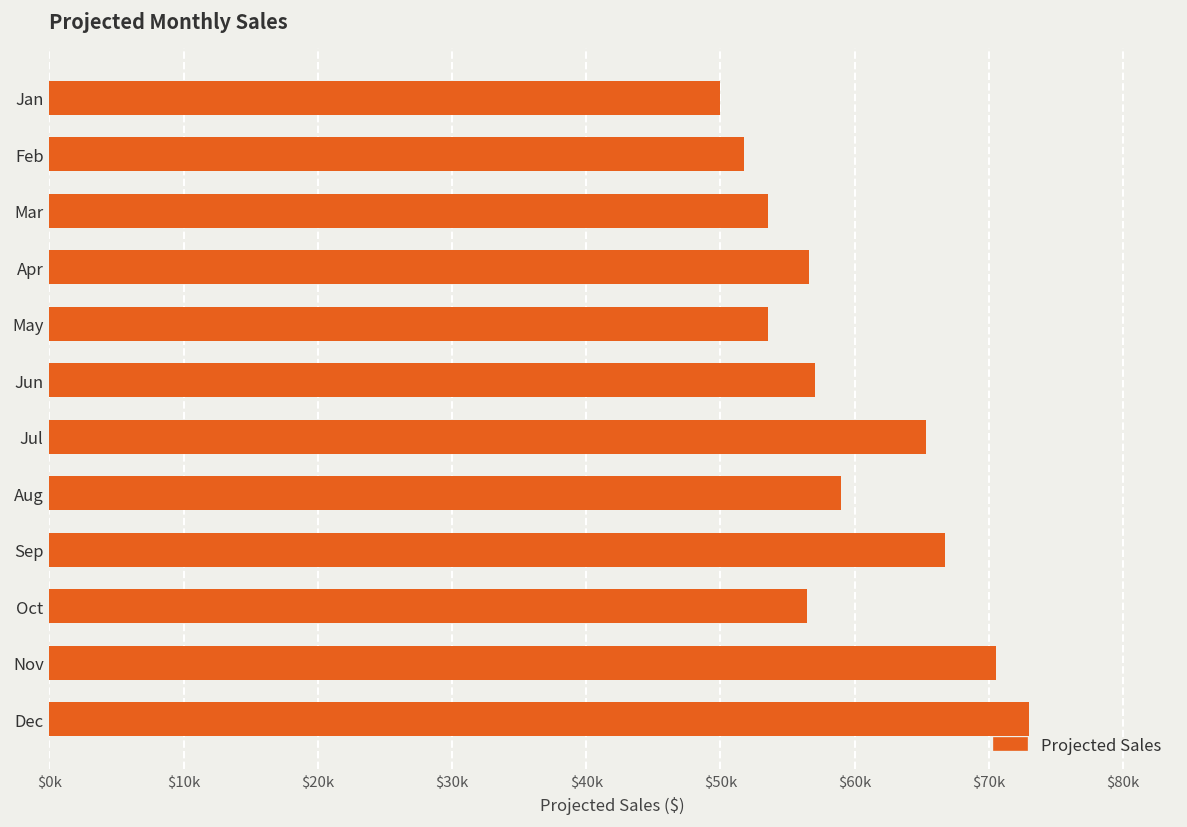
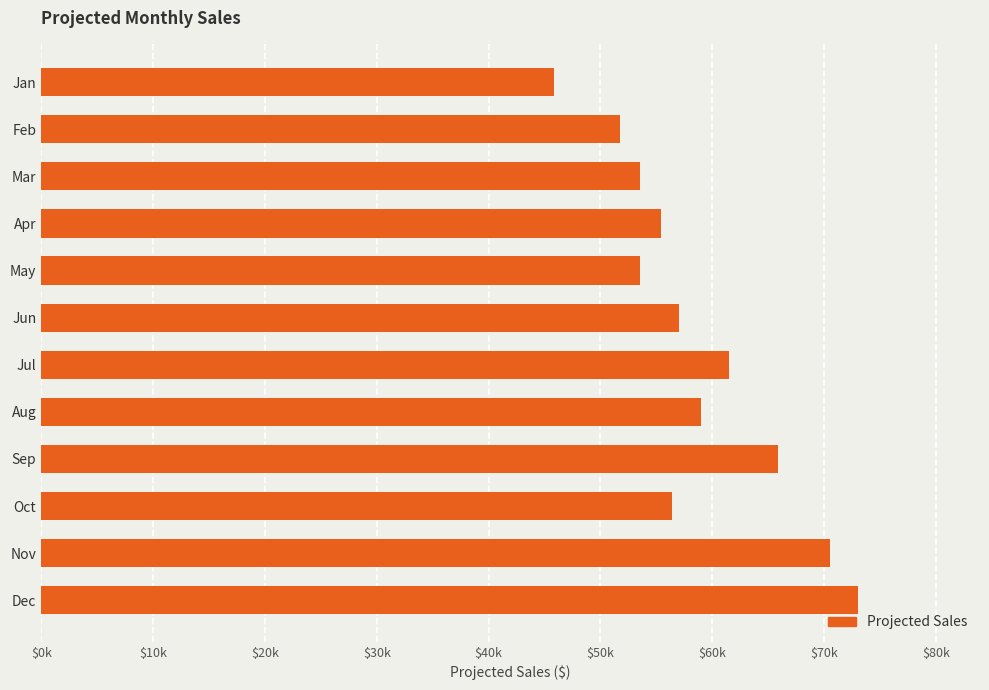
Jan: $50000 -> $45900
Apr: $56600 -> $55400
Jul: $65300 -> $61500
Sep: $66800 -> $65800
